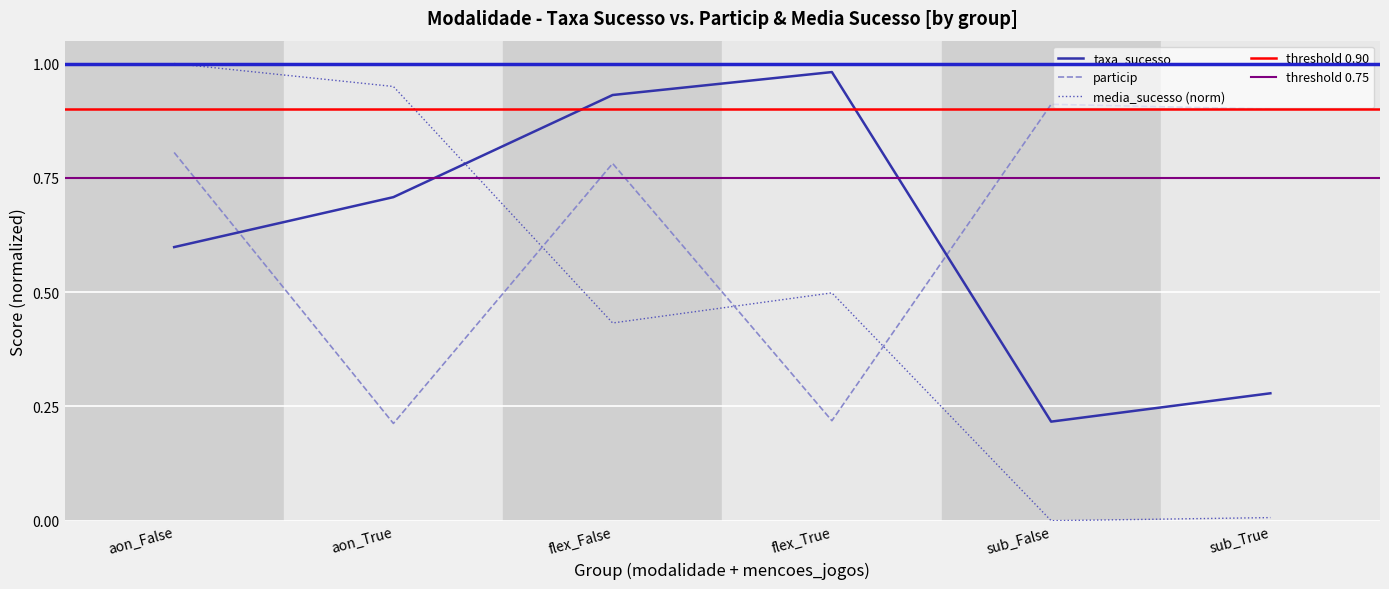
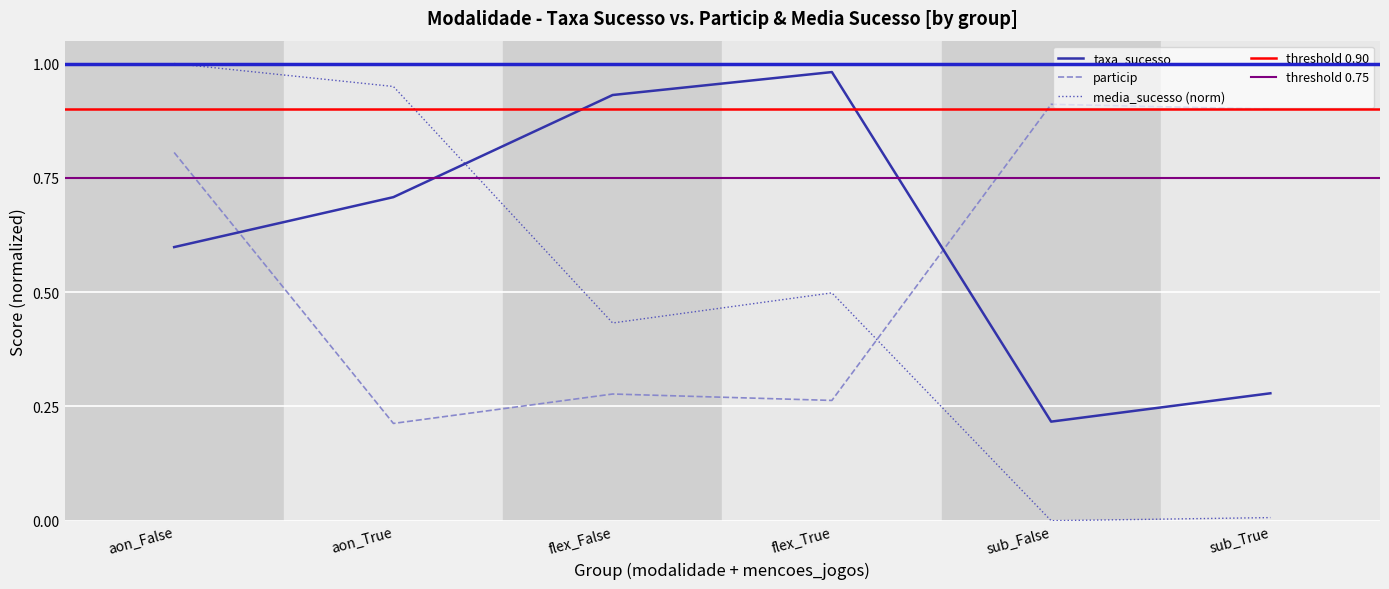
particip, flex_False: 0.78 -> 0.28
particip, flex_True: 0.22 -> 0.26
